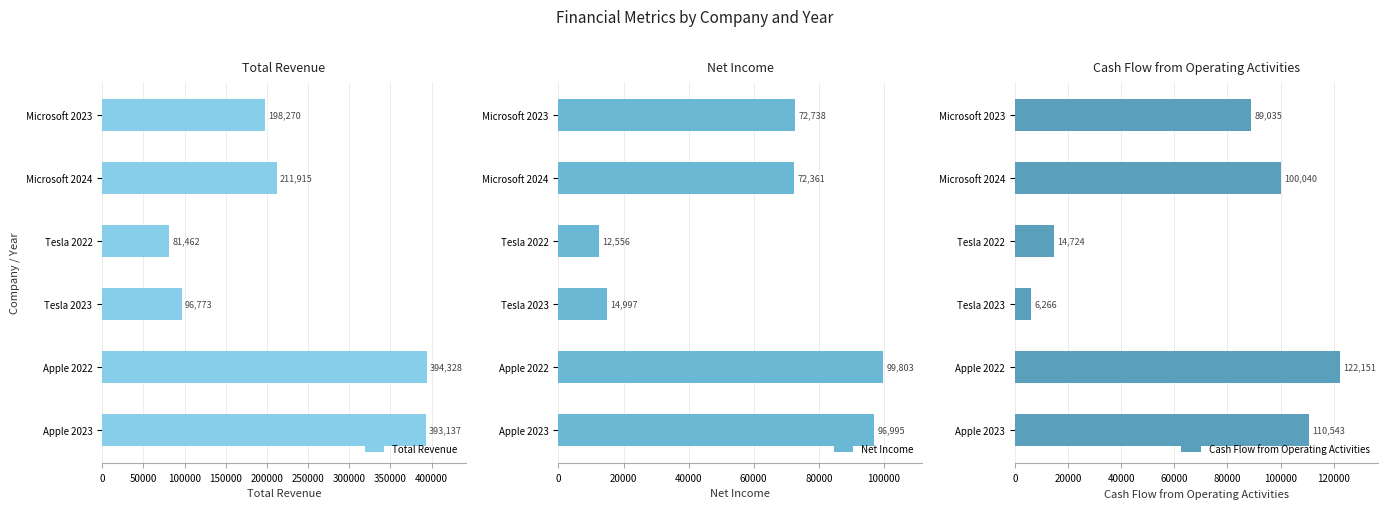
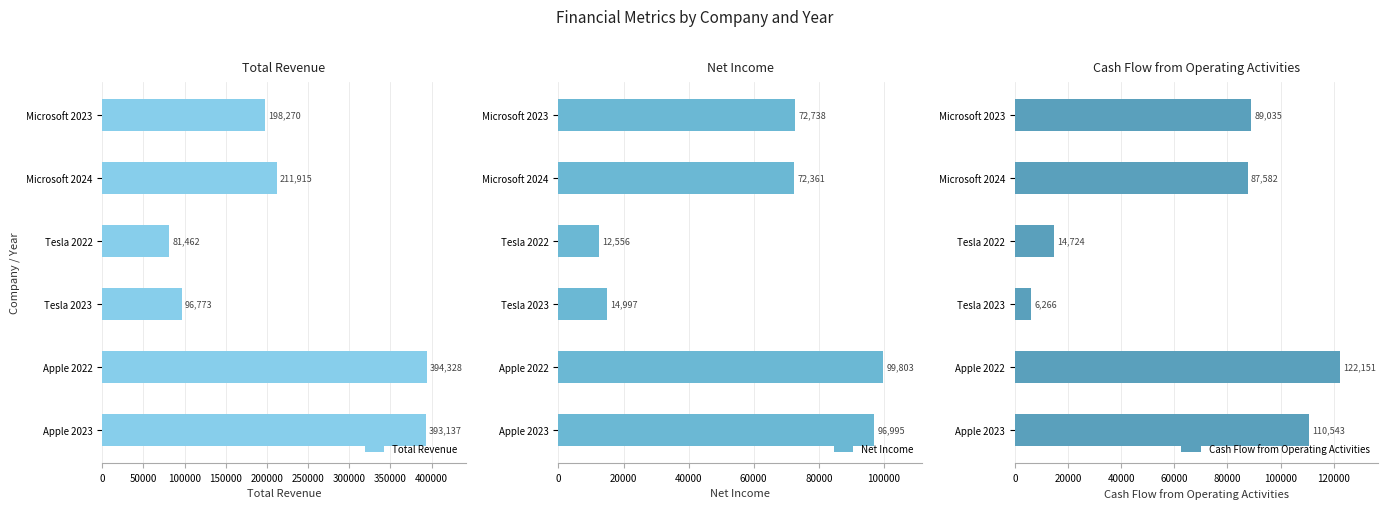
Cash Flow from Operating Activities, Microsoft 2024: 100,040 -> 87,582
